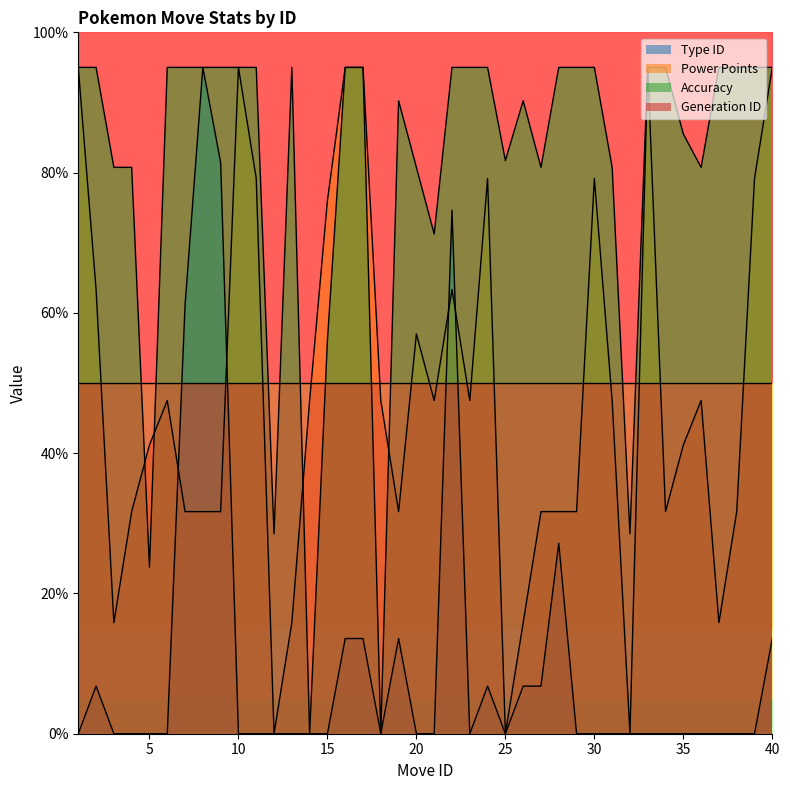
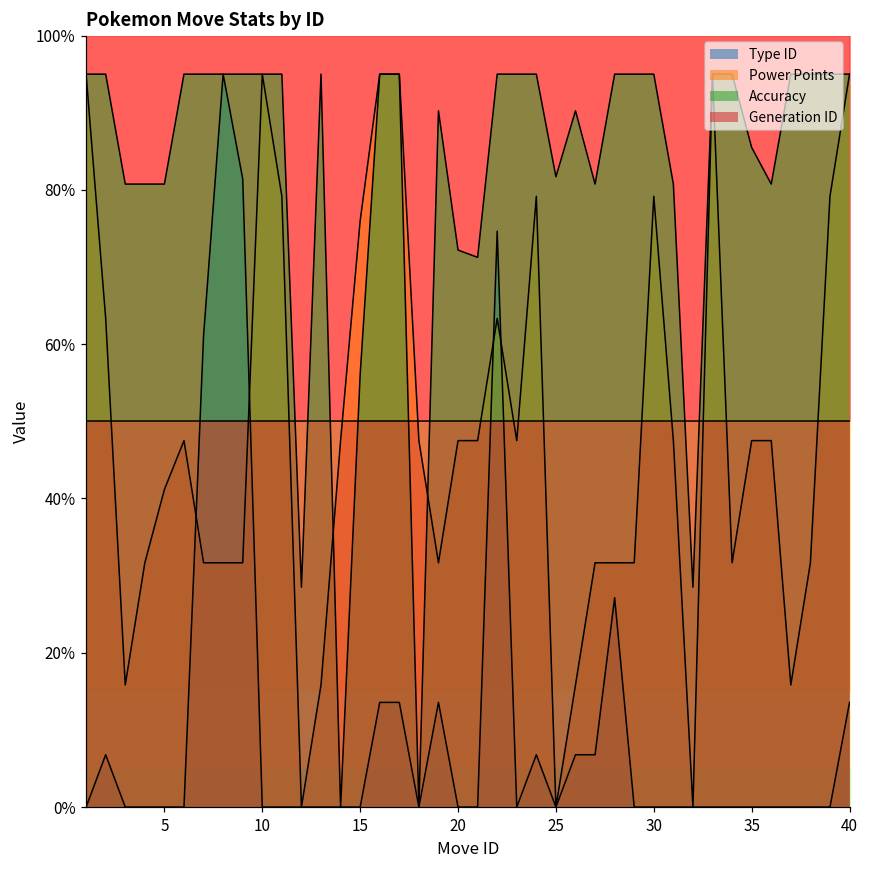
Accuracy, 5: 24% -> 81%
Power Points, 20: 57% -> 48%
Accuracy, 20: 81% -> 72%
Power Points, 35: 41% -> 48%
